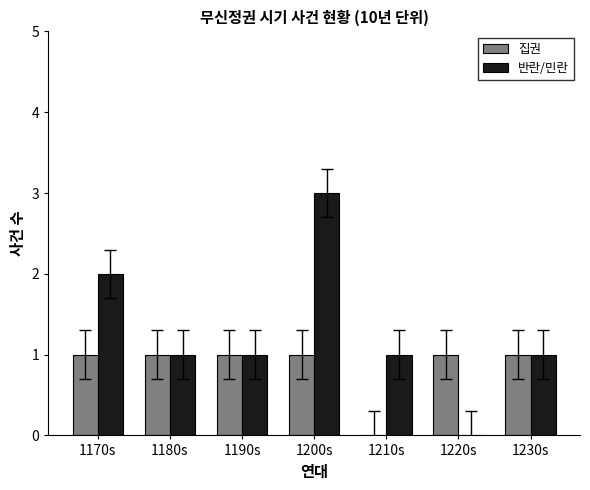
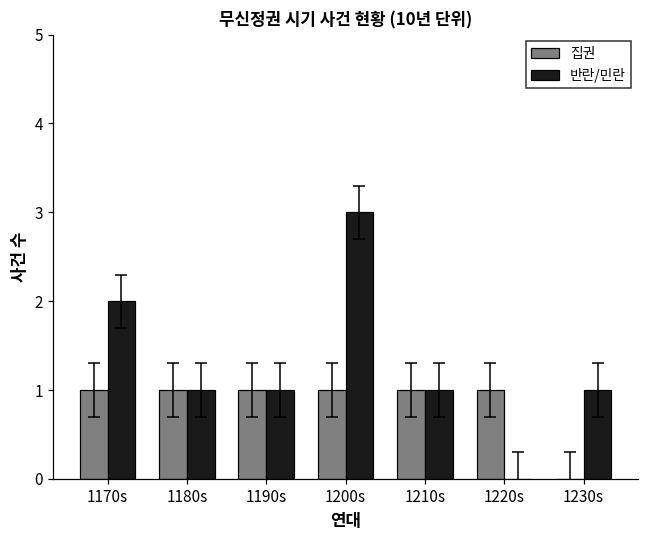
집권, 1210s: 0 -> 1
집권, 1230s: 1 -> 0
